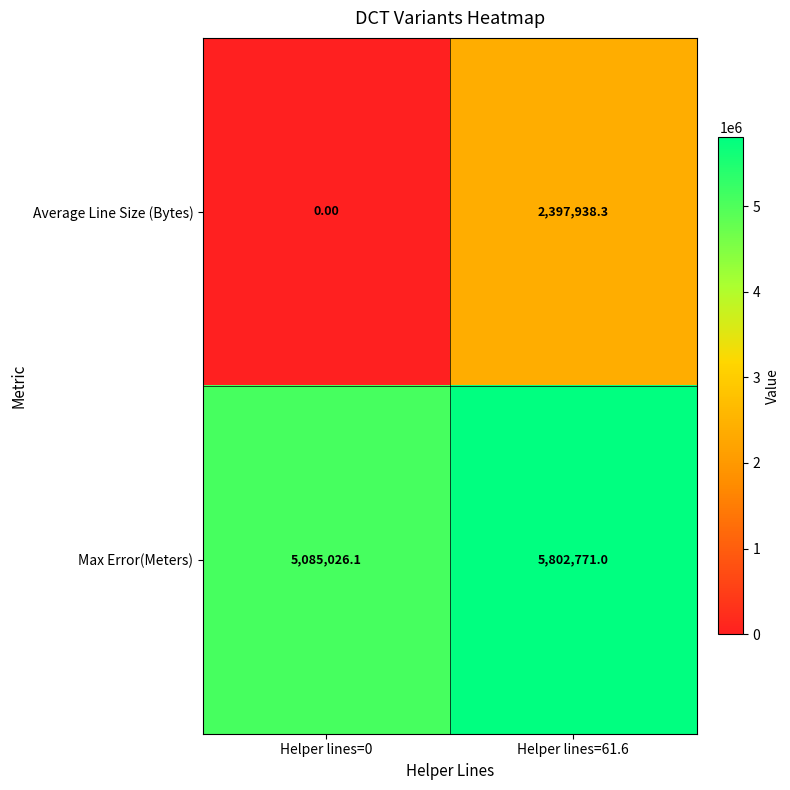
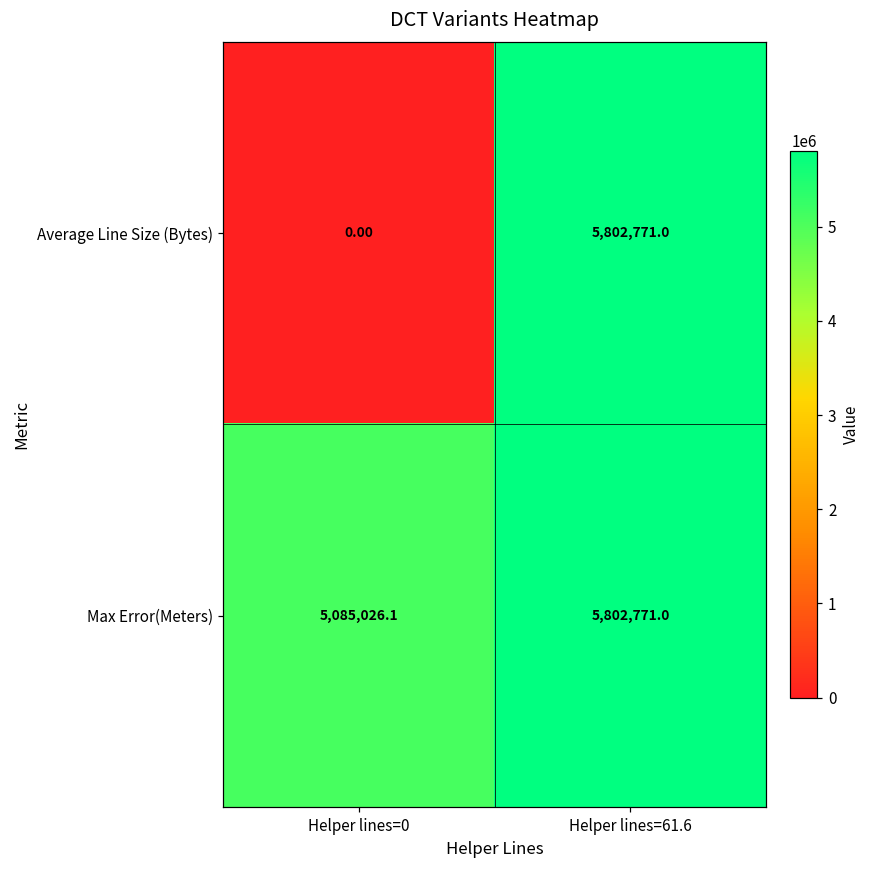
Average Line Size (Bytes), Helper lines=61.6: 2,397,938.3 -> 5,802,771.0
